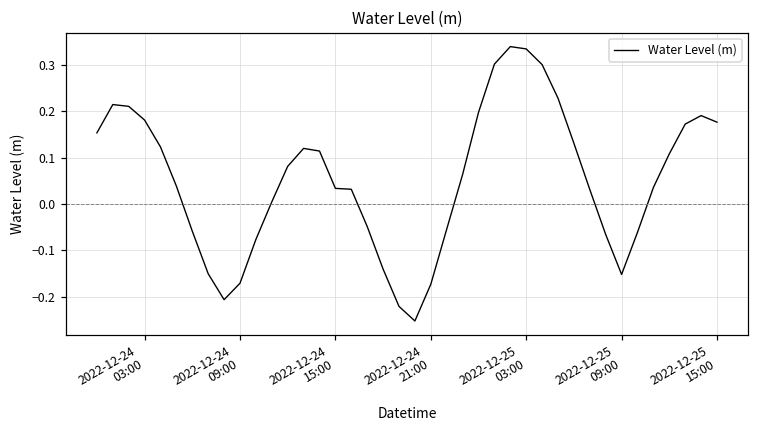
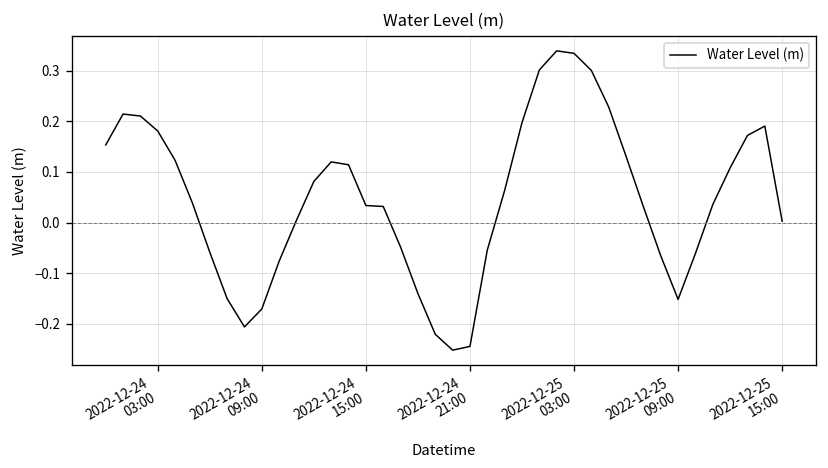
2022-12-24 21:00: -0.17 -> -0.24
2022-12-25 15:00: 0.18 -> 0.00
